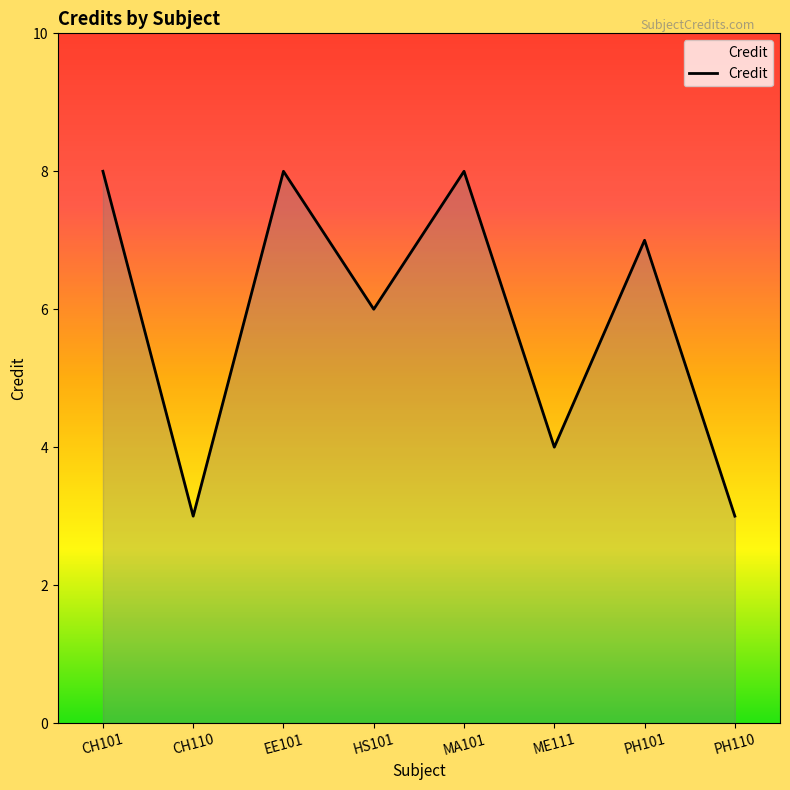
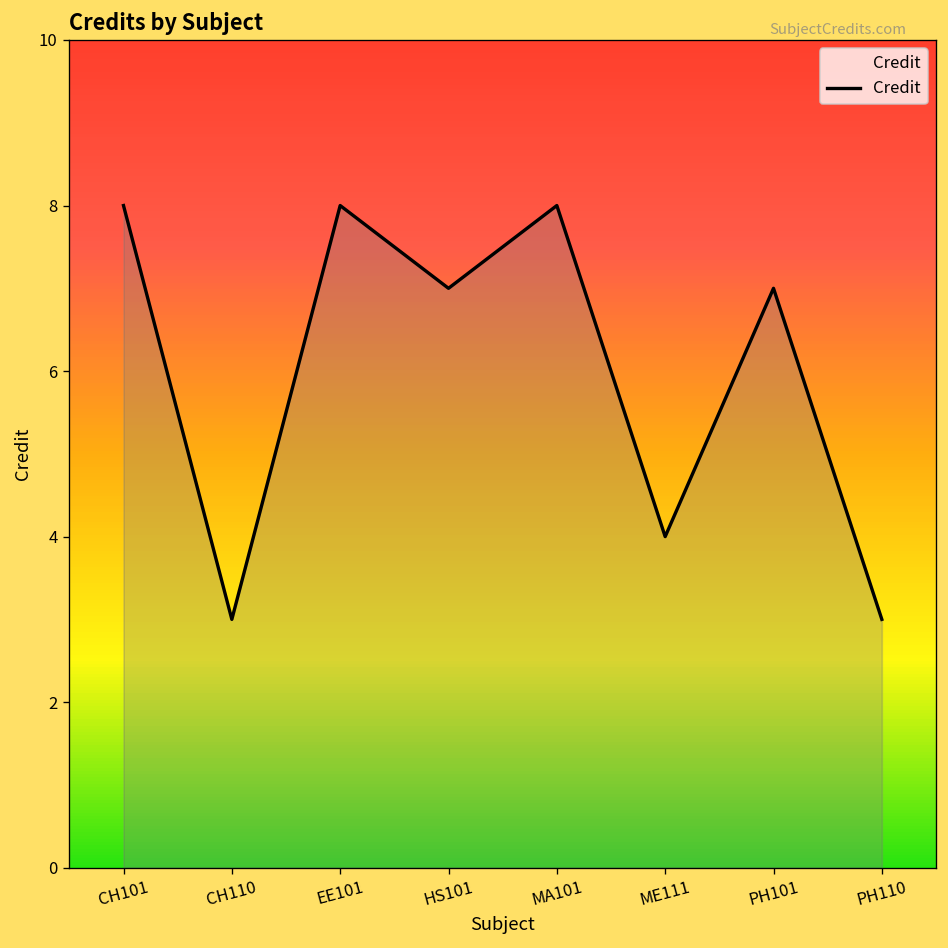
HS101: 6 -> 7
